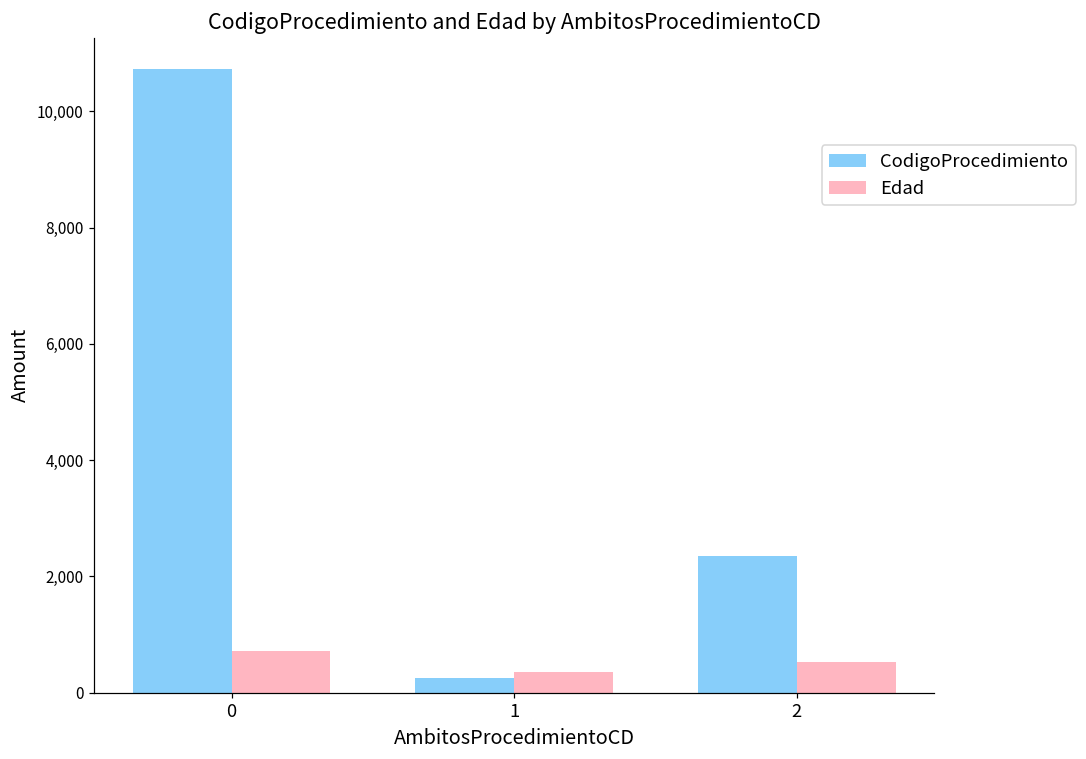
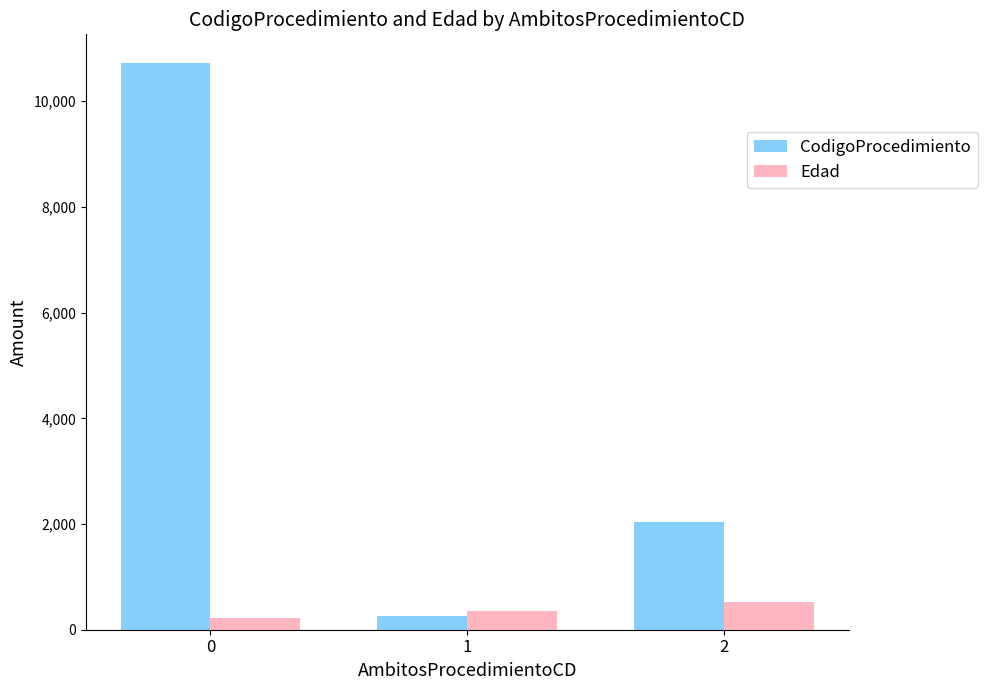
Edad, 0: 700 -> 200
CodigoProcedimiento, 2: 2,400 -> 2,000
